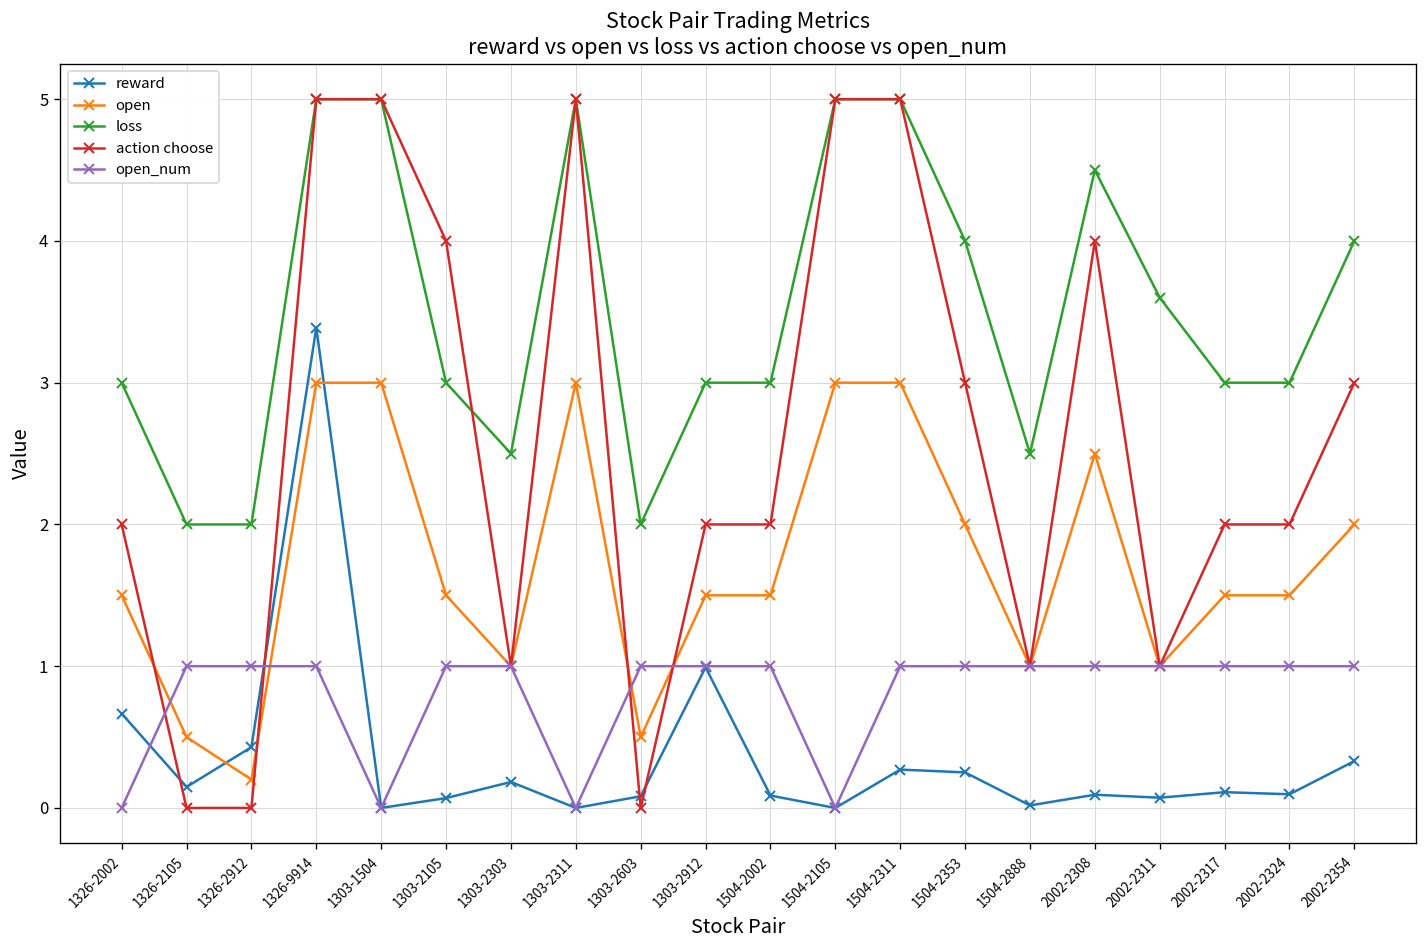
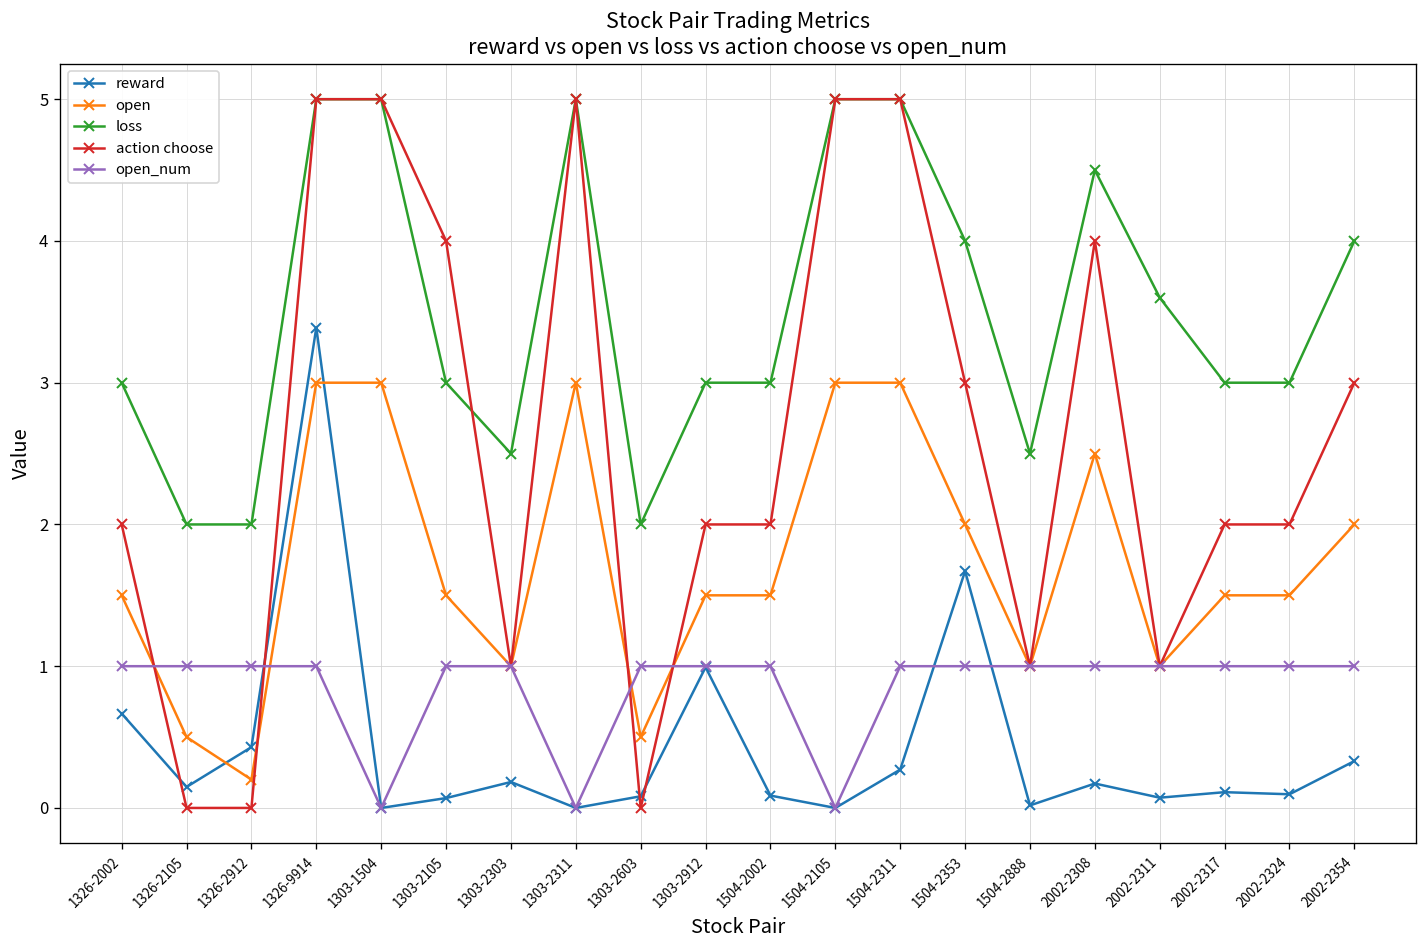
open_num, 1326-2002: 0 -> 1
reward, 1504-2353: 0.25 -> 1.67
reward, 2002-2308: 0.09 -> 0.17
